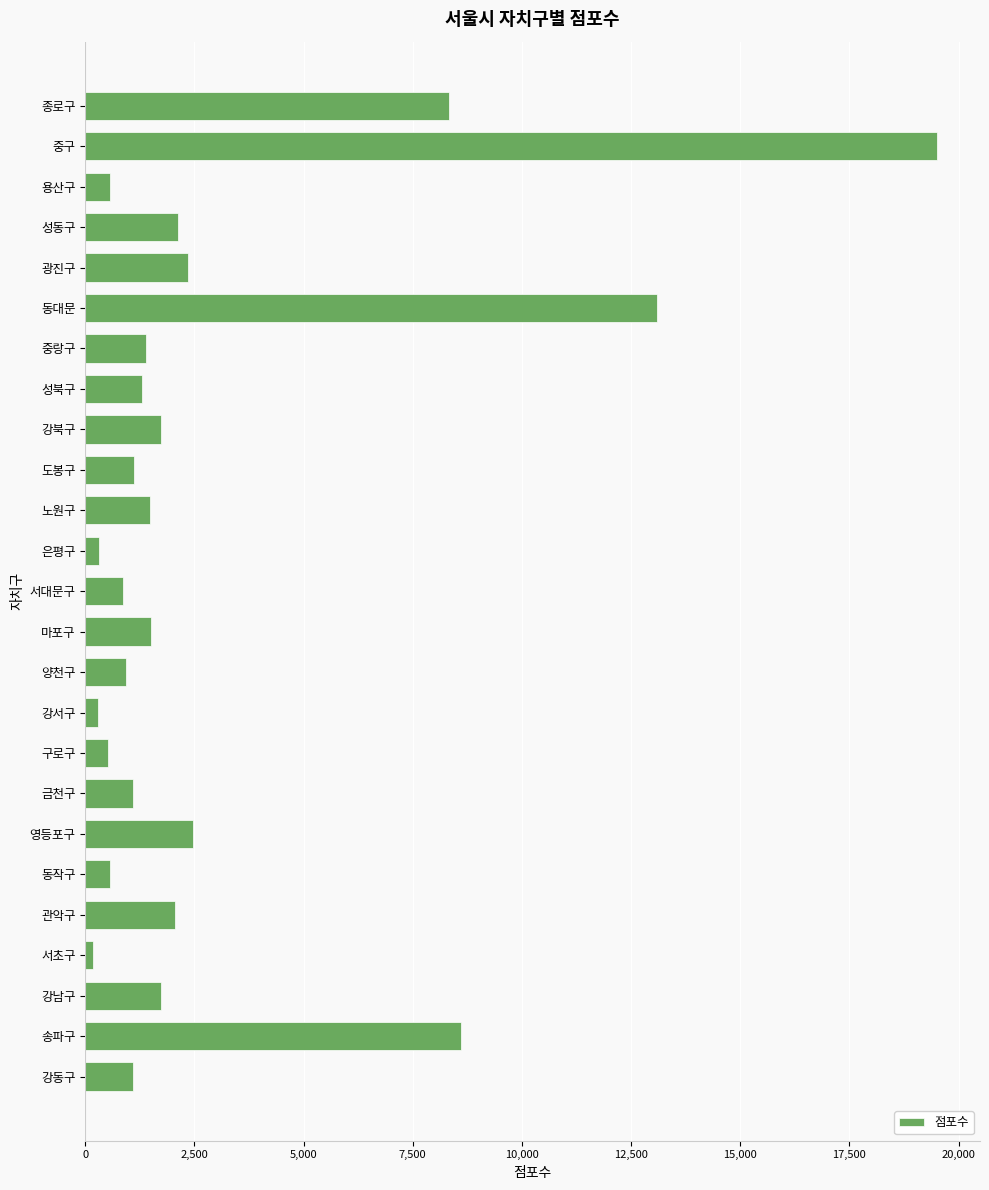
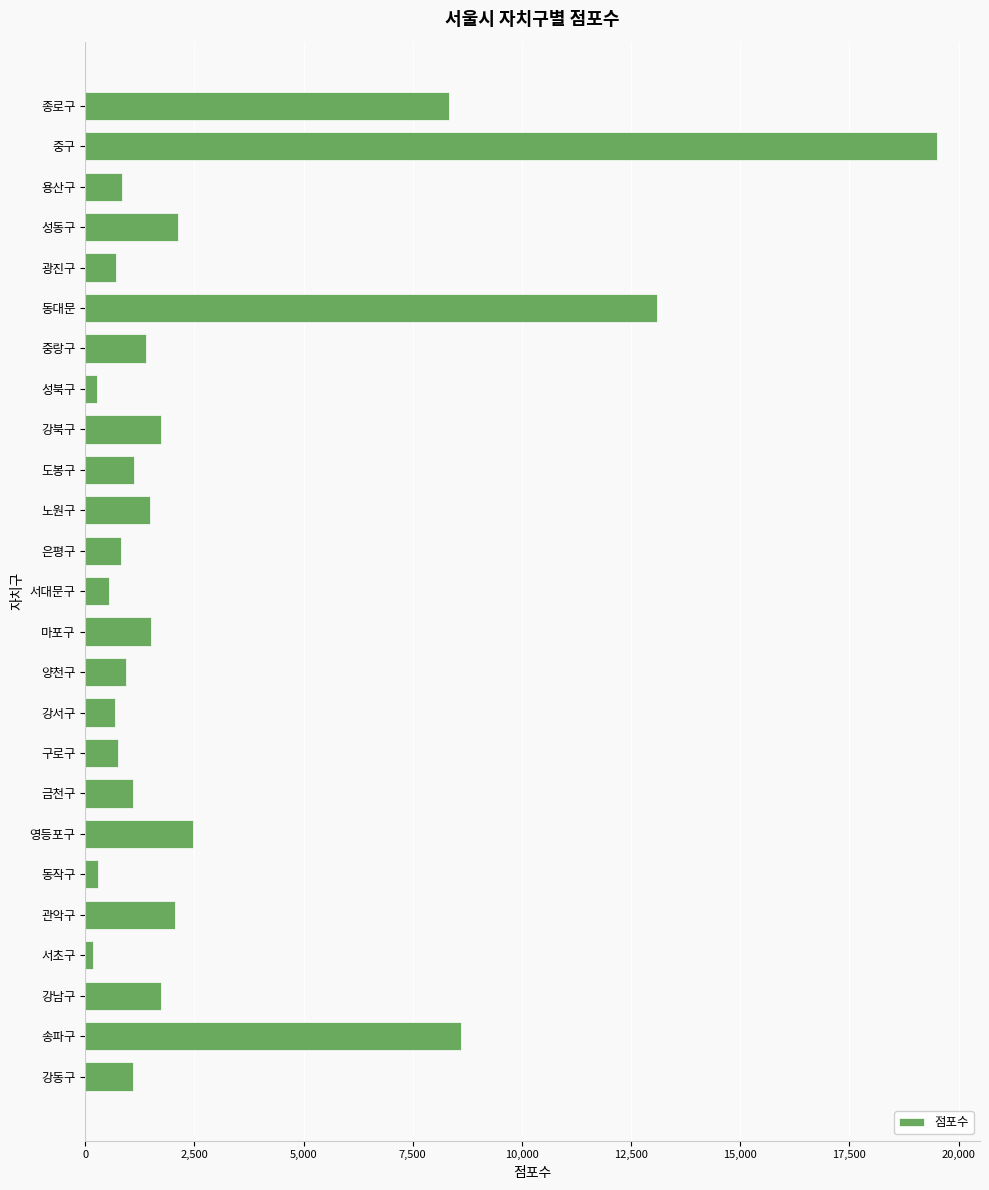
용산구: 600 -> 800
광진구: 2,300 -> 700
성북구: 1,300 -> 300
은평구: 300 -> 800
서대문구: 900 -> 600
강서구: 300 -> 700
구로구: 500 -> 700
동작구: 600 -> 300
